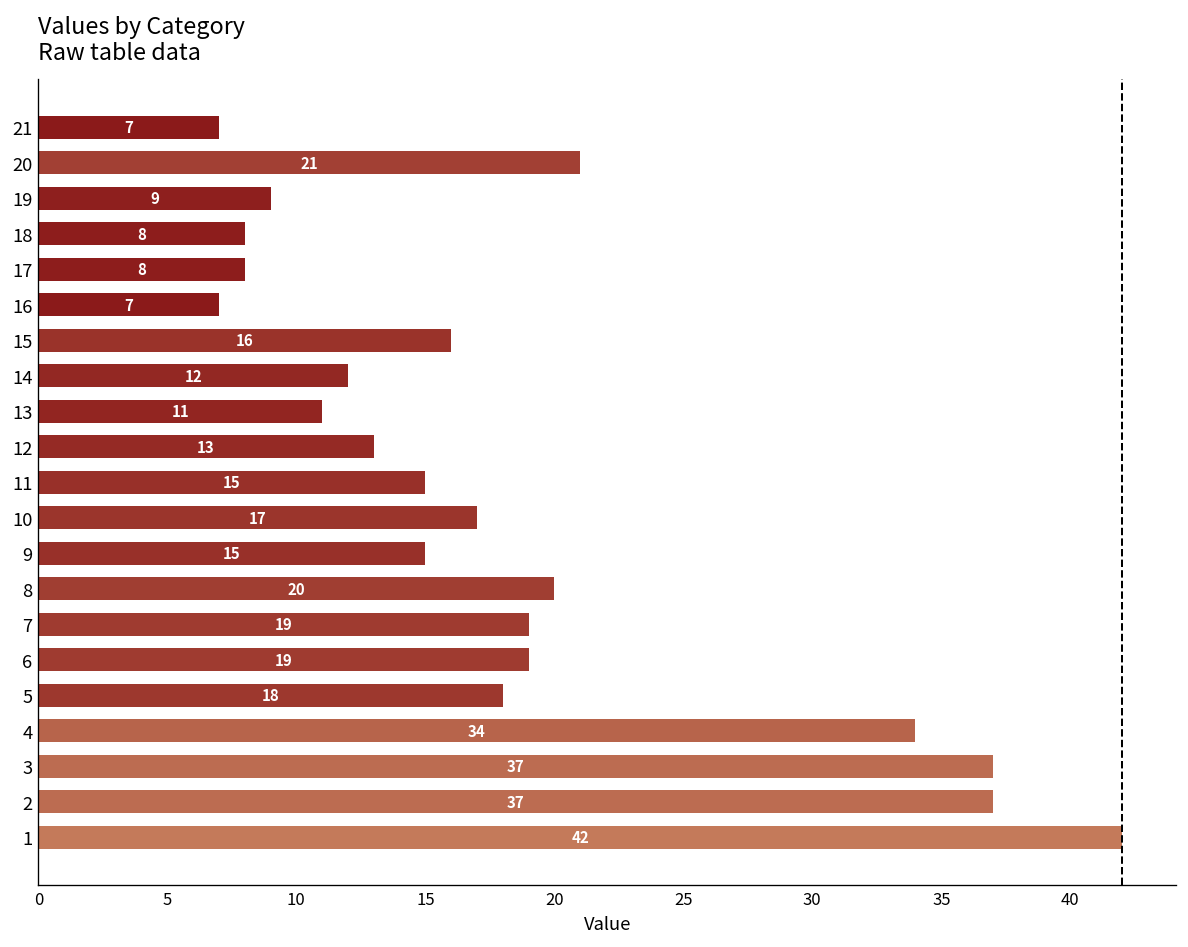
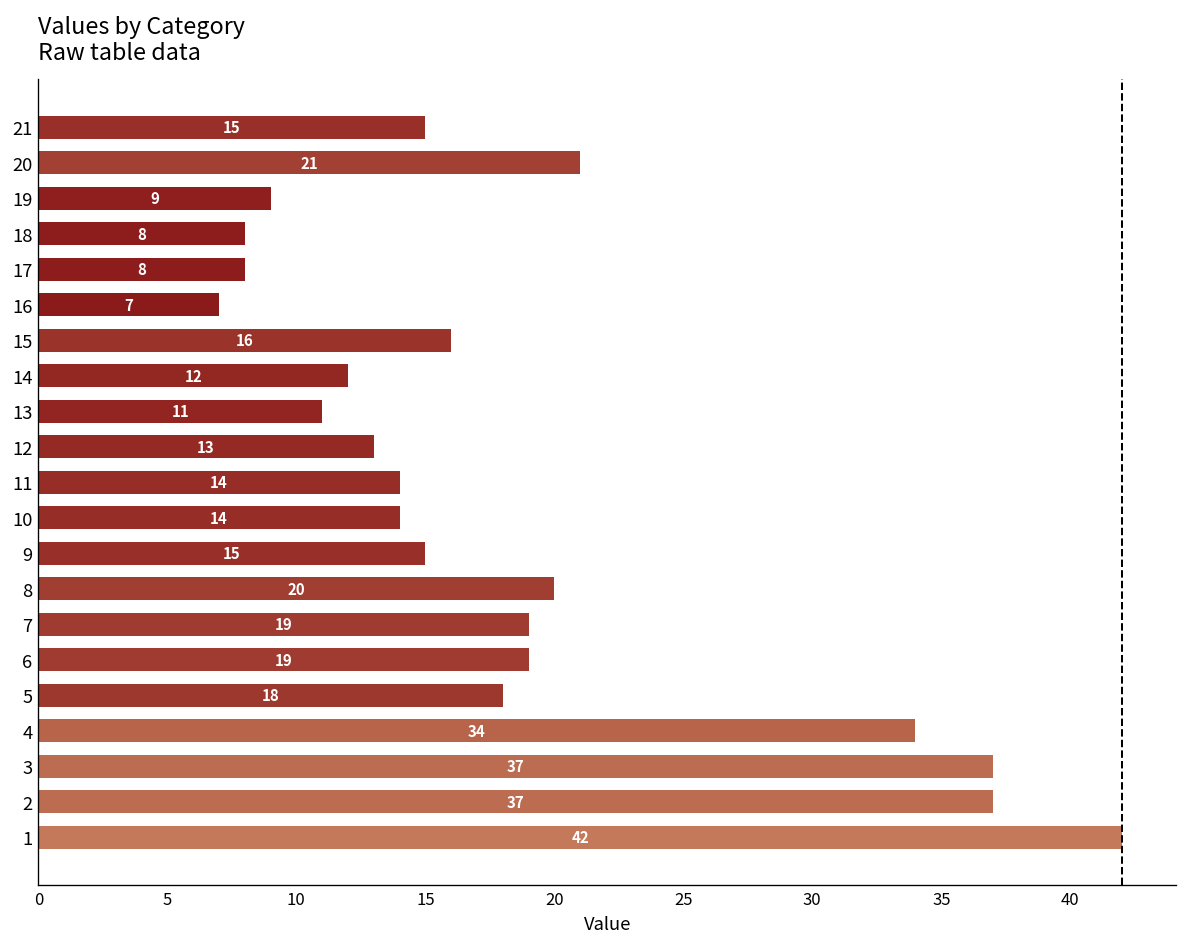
21: 7 -> 15
11: 15 -> 14
10: 17 -> 14
